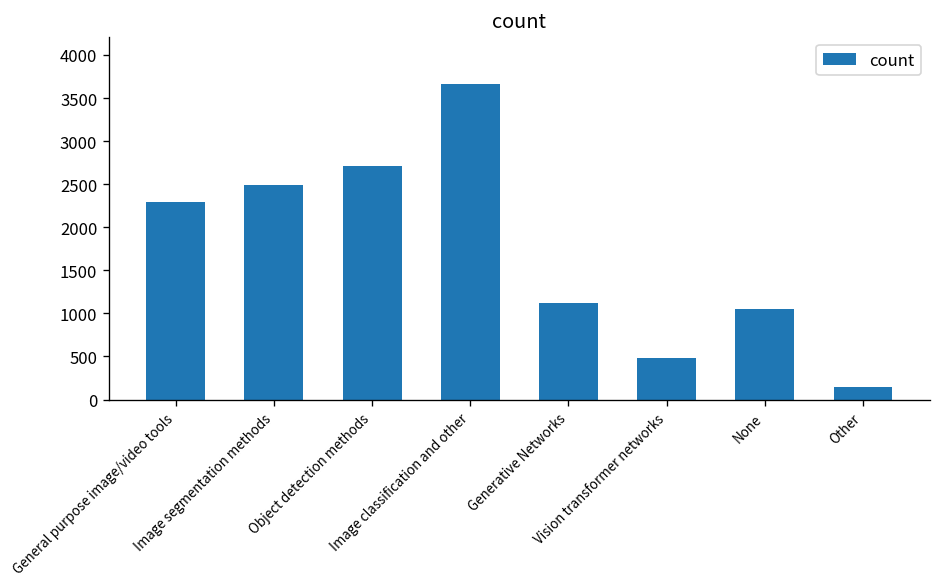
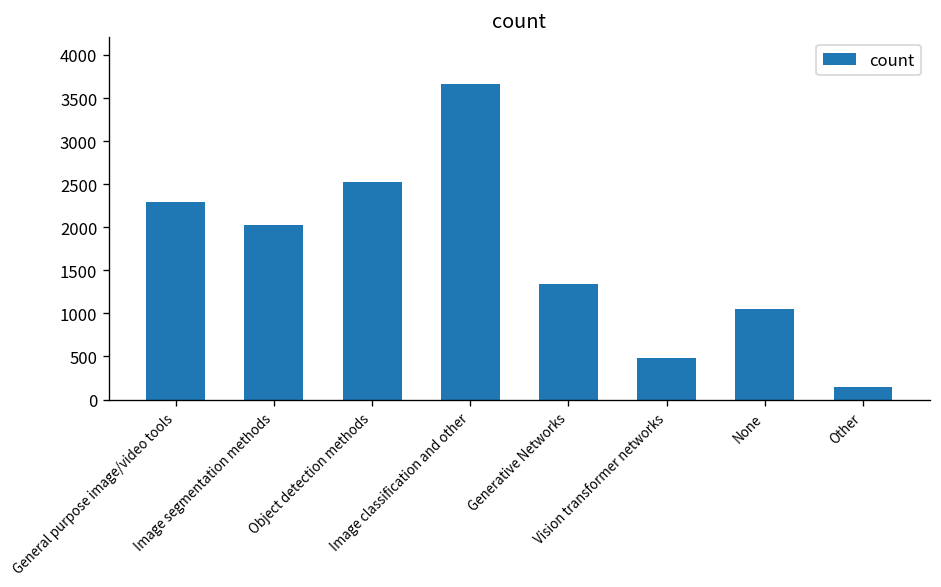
Image segmentation methods: 2500 -> 2000
Object detection methods: 2700 -> 2500
Generative Networks: 1100 -> 1300
